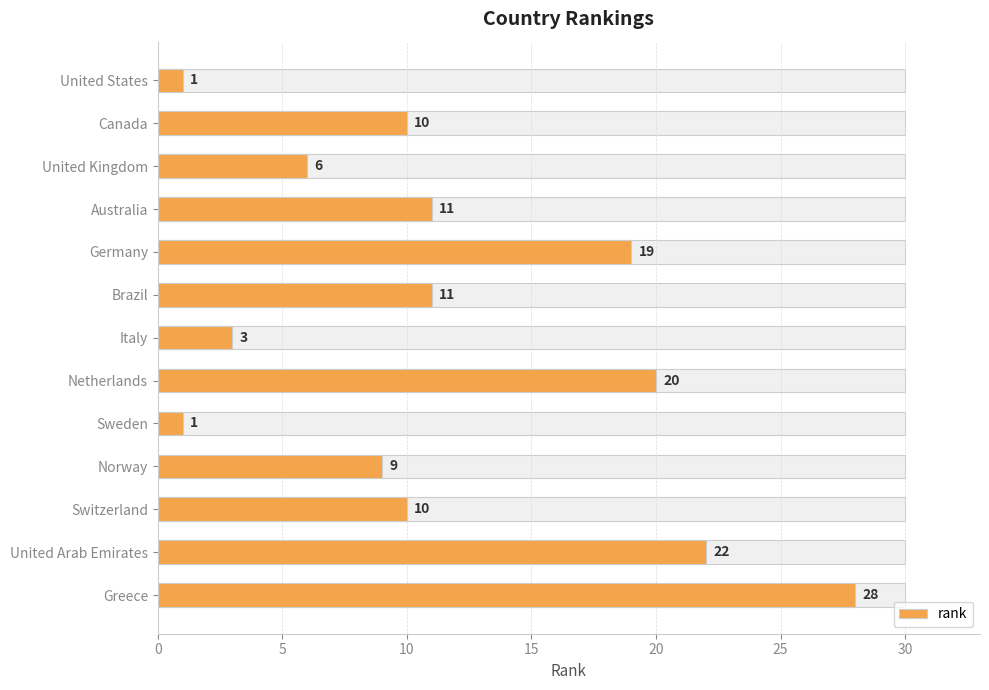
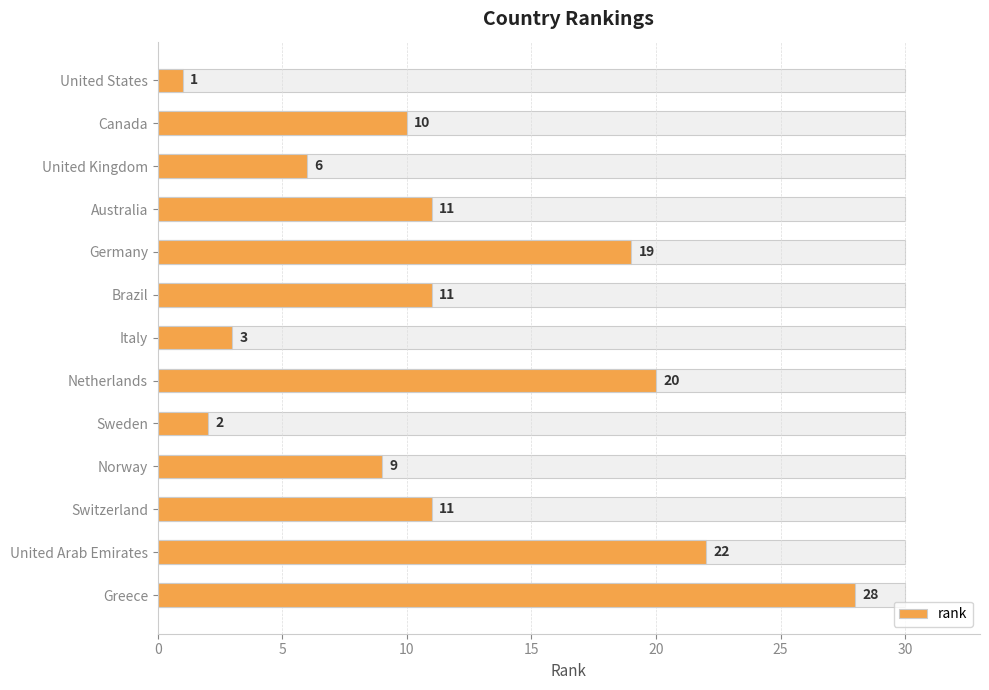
rank, Sweden: 1 -> 2
rank, Switzerland: 10 -> 11
